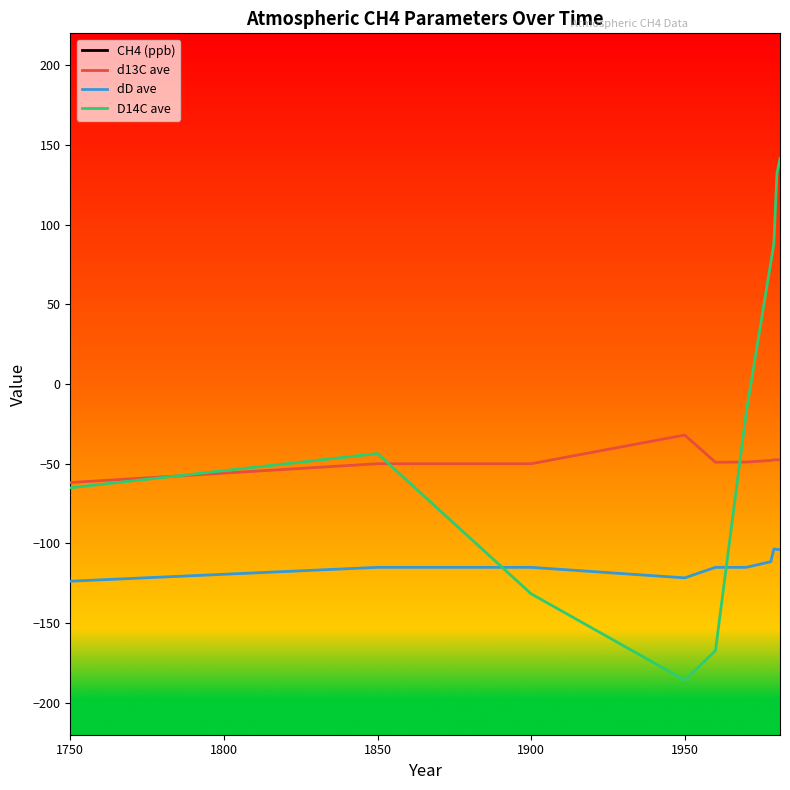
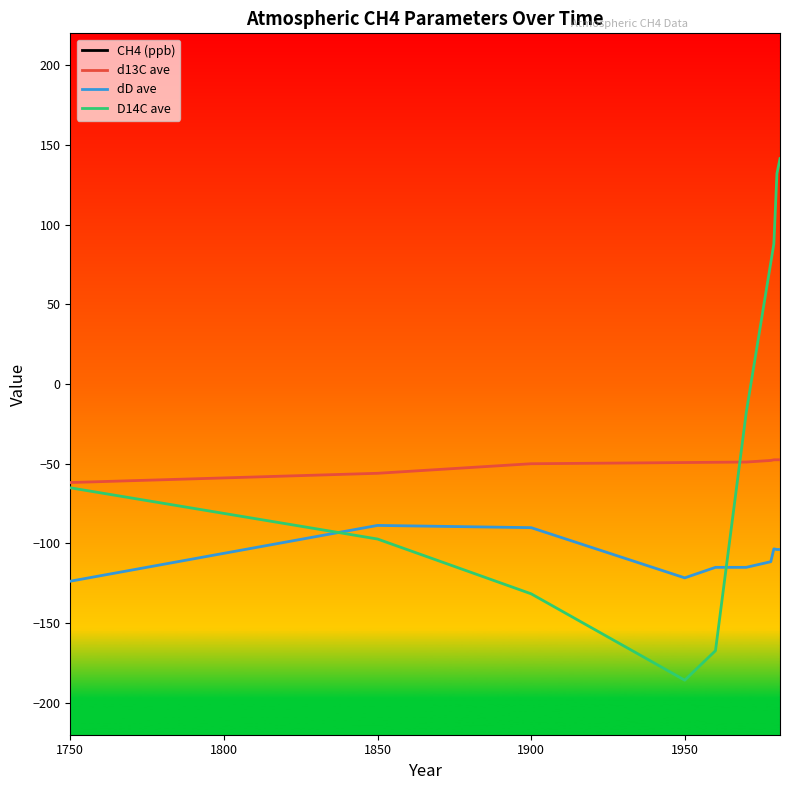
d13C ave, 1850: -50 -> -56
dD ave, 1850: -115 -> -89
D14C ave, 1850: -44 -> -97
dD ave, 1900: -115 -> -90
d13C ave, 1950: -32 -> -49
